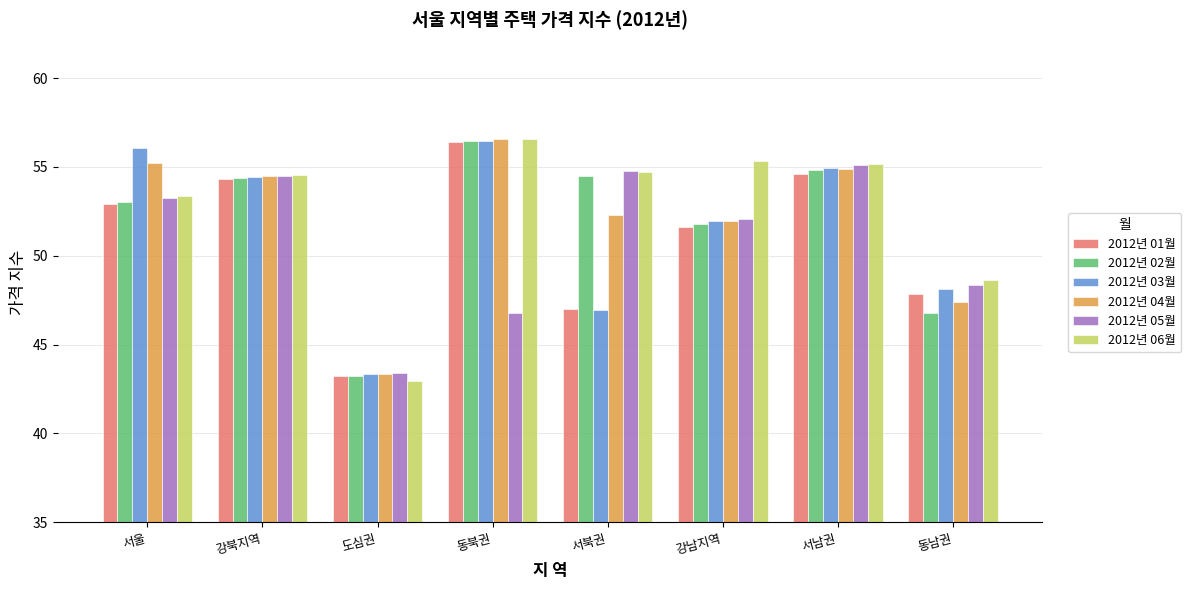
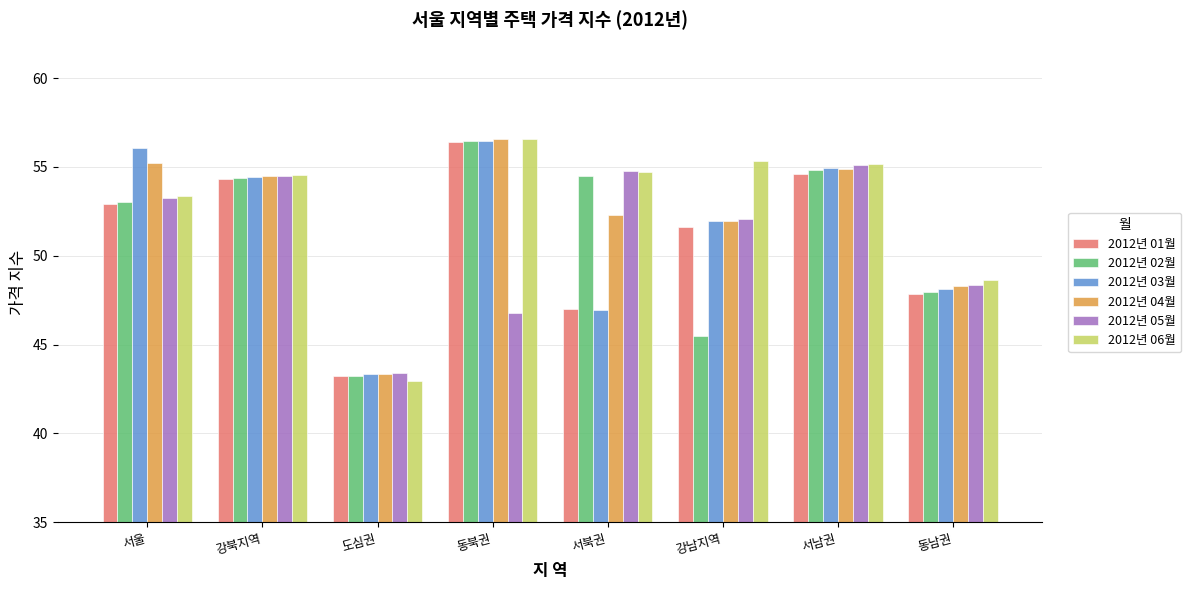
2012년 02월, 강남지역: 51.8 -> 45.5
2012년 02월, 동남권: 46.8 -> 48.0
2012년 04월, 동남권: 47.4 -> 48.3
